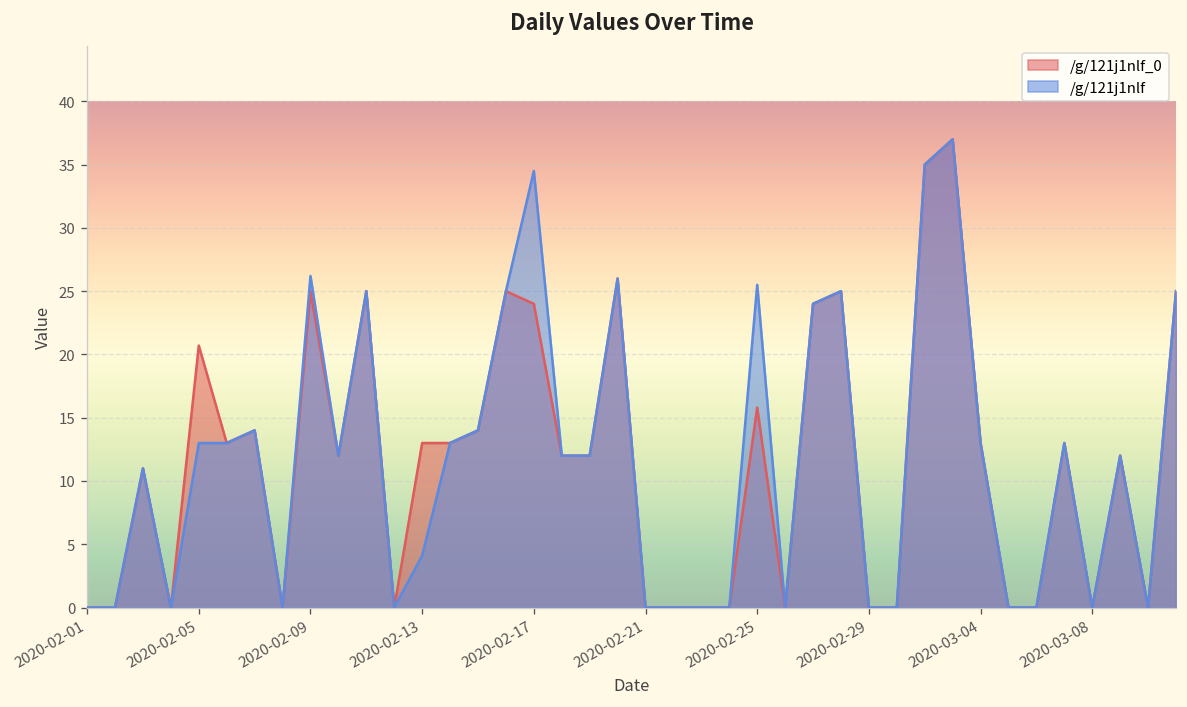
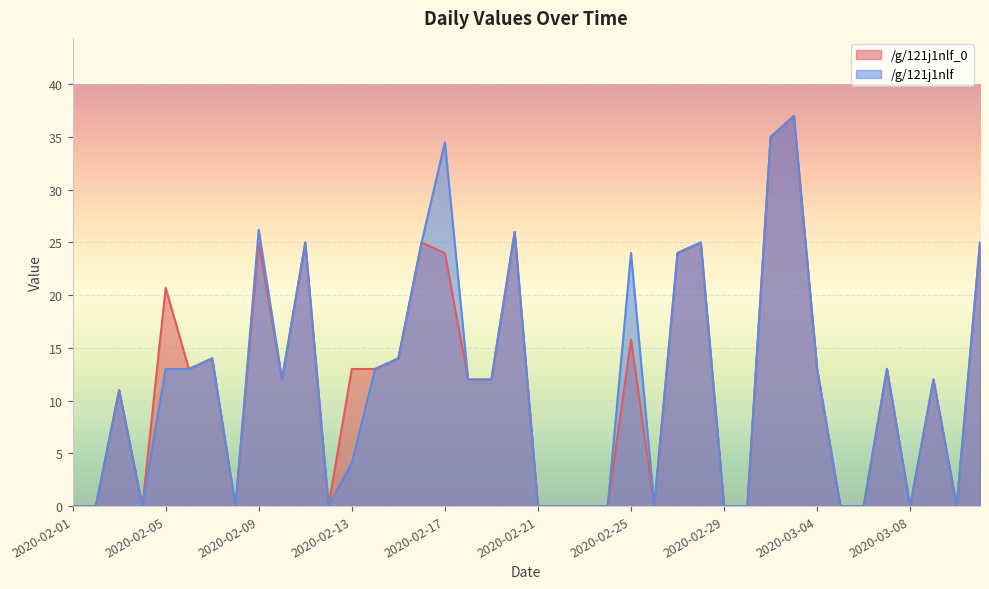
/g/121j1nlf, 2020-02-25: 25.5 -> 24.0
